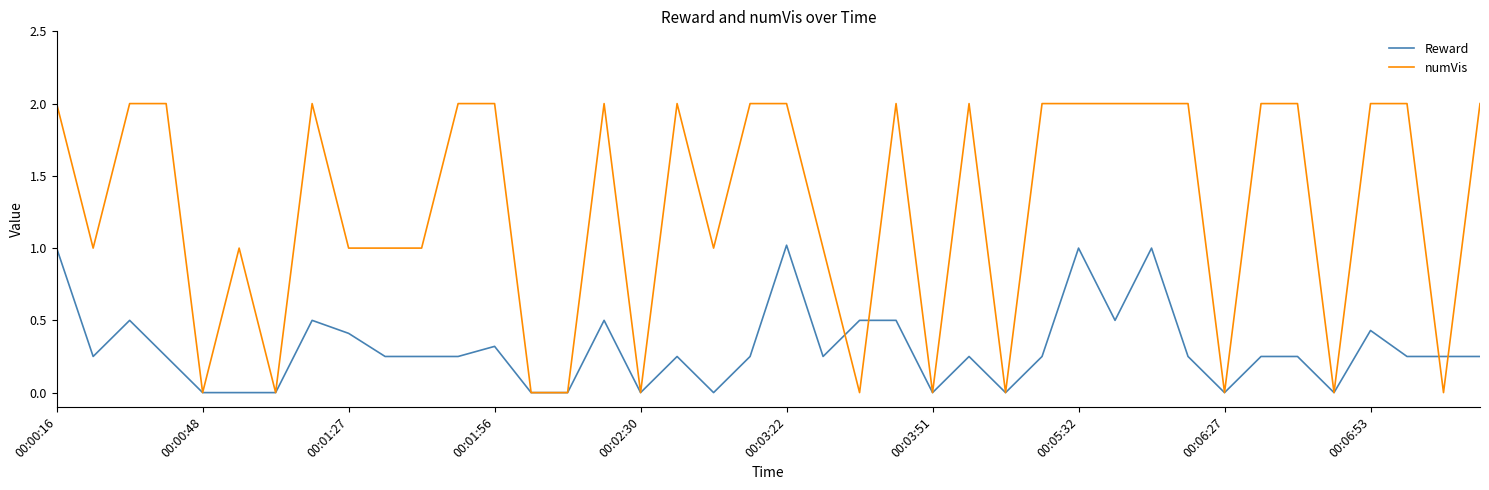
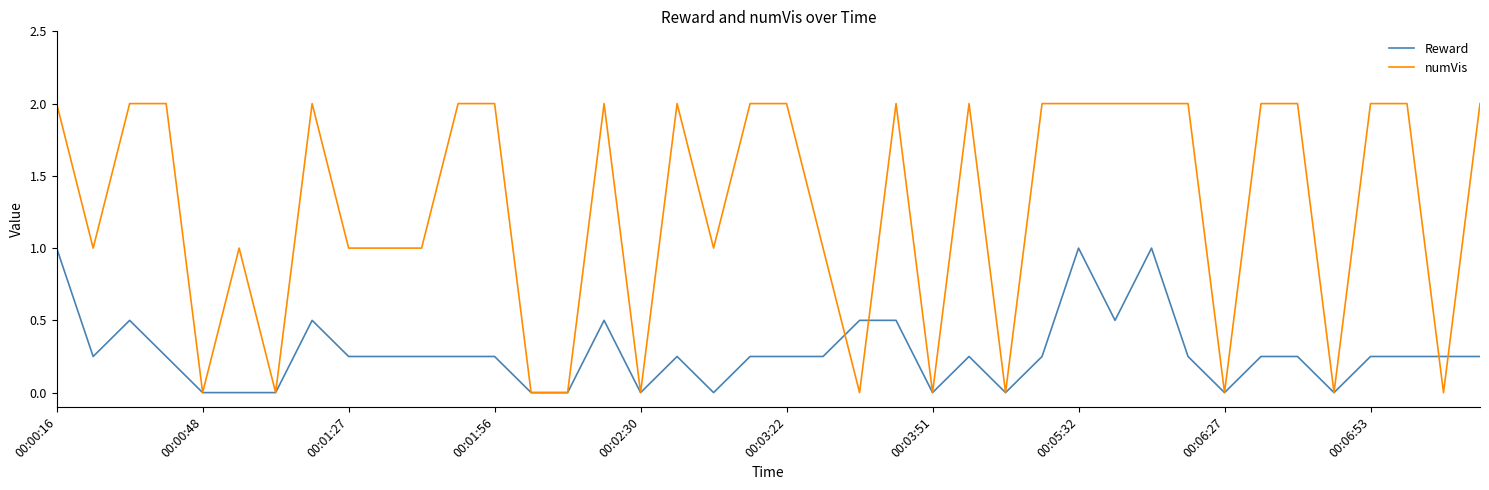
Reward, 00:01:27: 0.41 -> 0.25
Reward, 00:01:56: 0.32 -> 0.25
Reward, 00:03:22: 1.02 -> 0.25
Reward, 00:06:53: 0.43 -> 0.25
